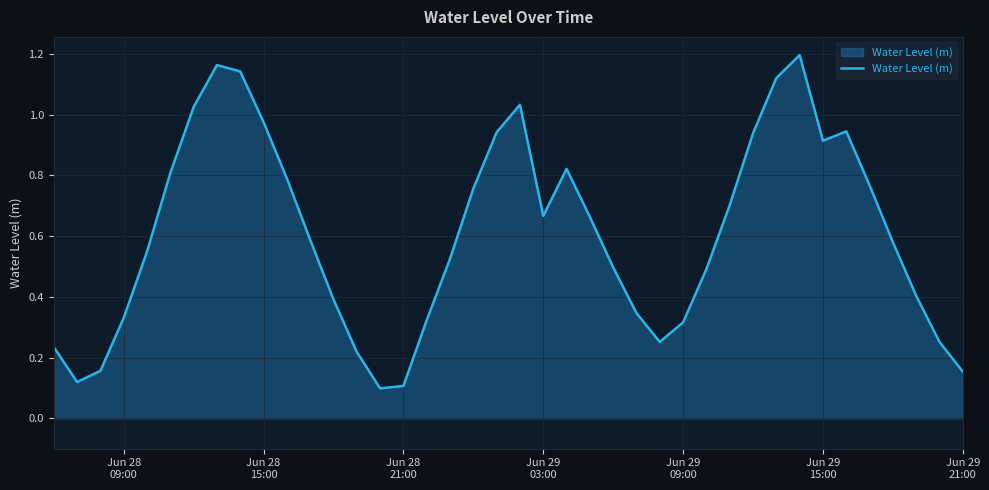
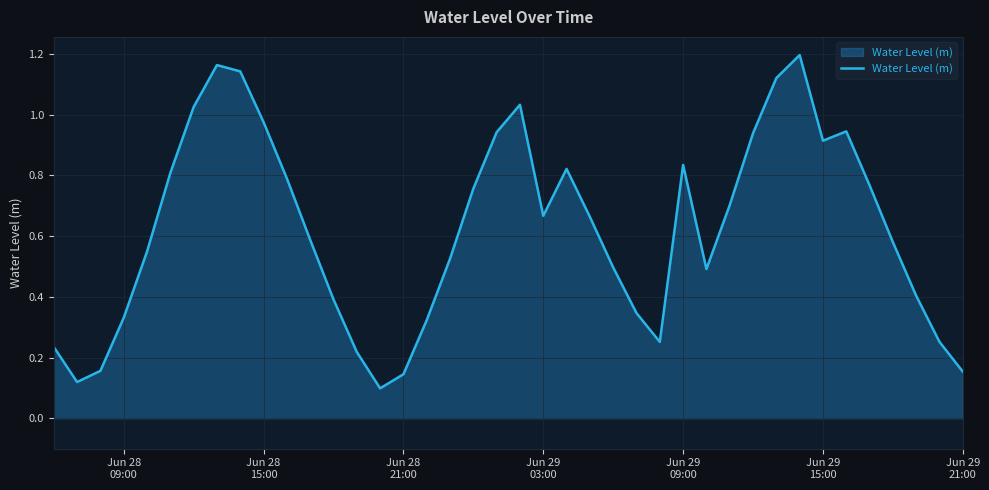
Jun 28 21:00: 0.11 -> 0.15
Jun 29 09:00: 0.32 -> 0.83
